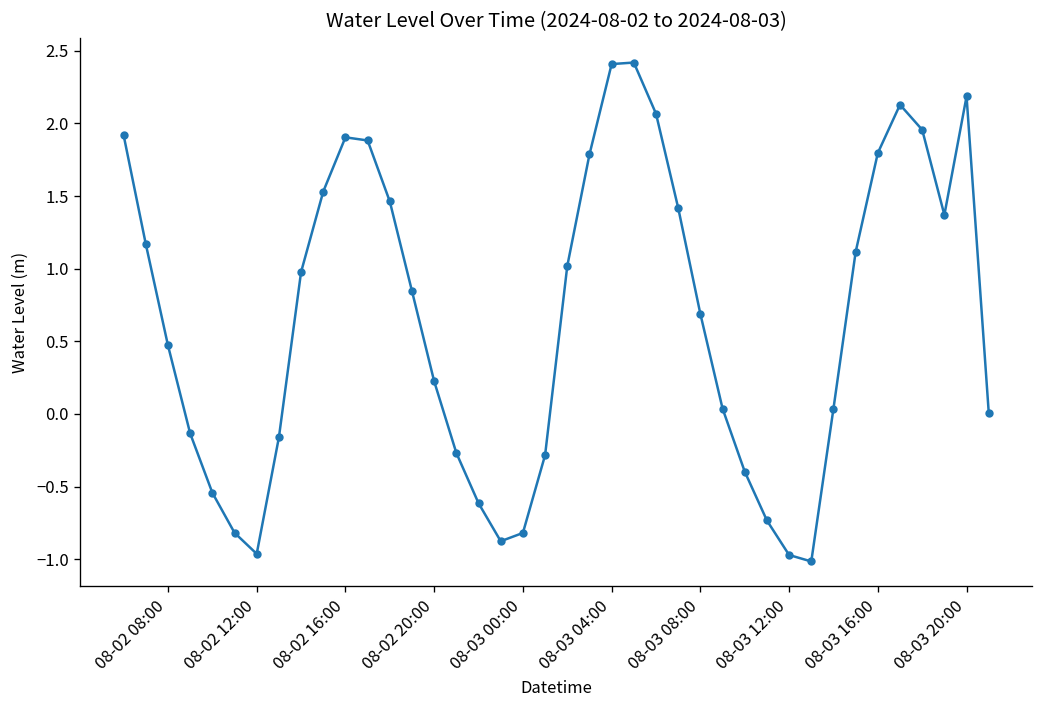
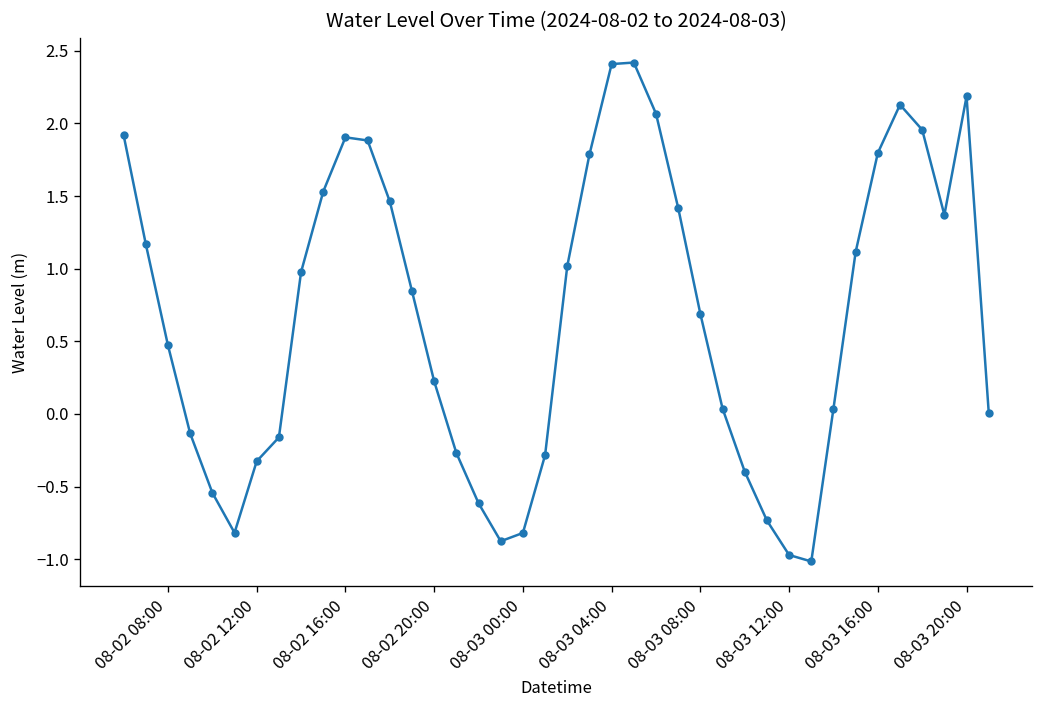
08-02 12:00: -0.96 -> -0.33
